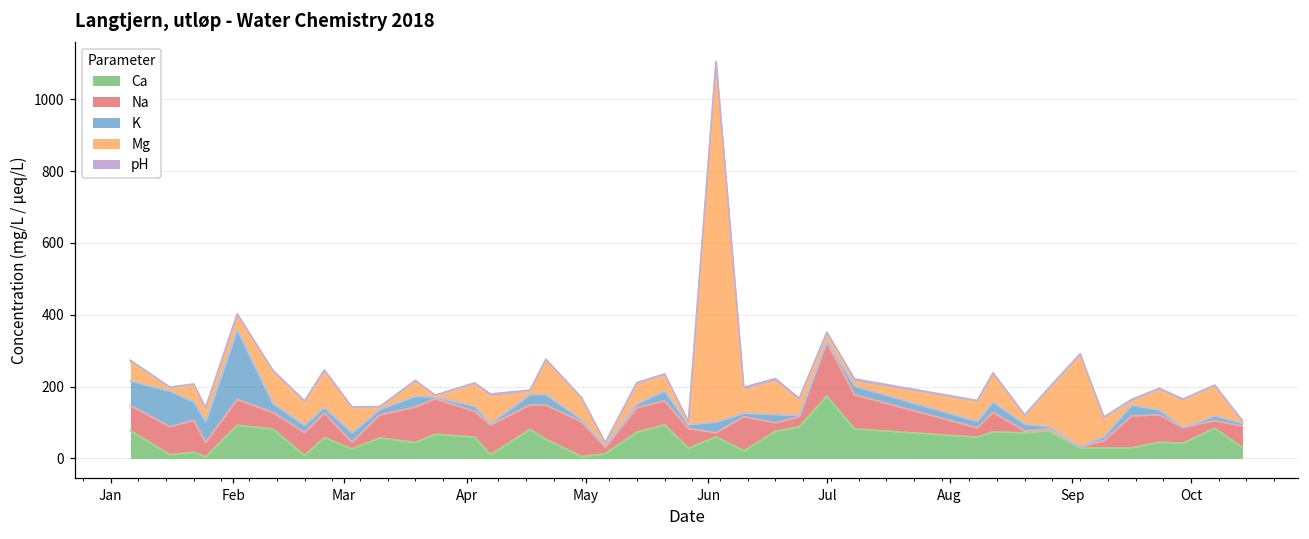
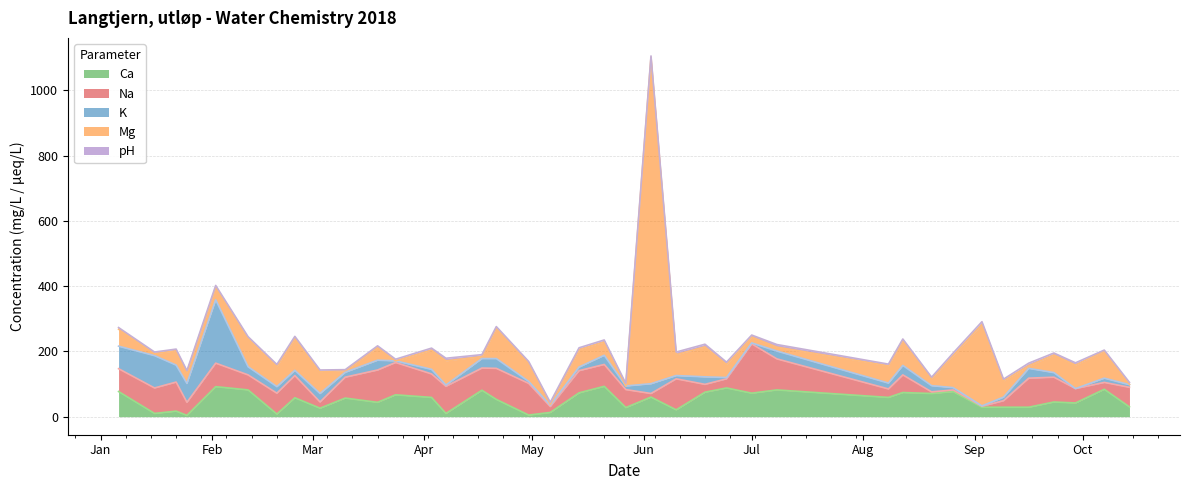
Ca, Jul: 170 -> 70
